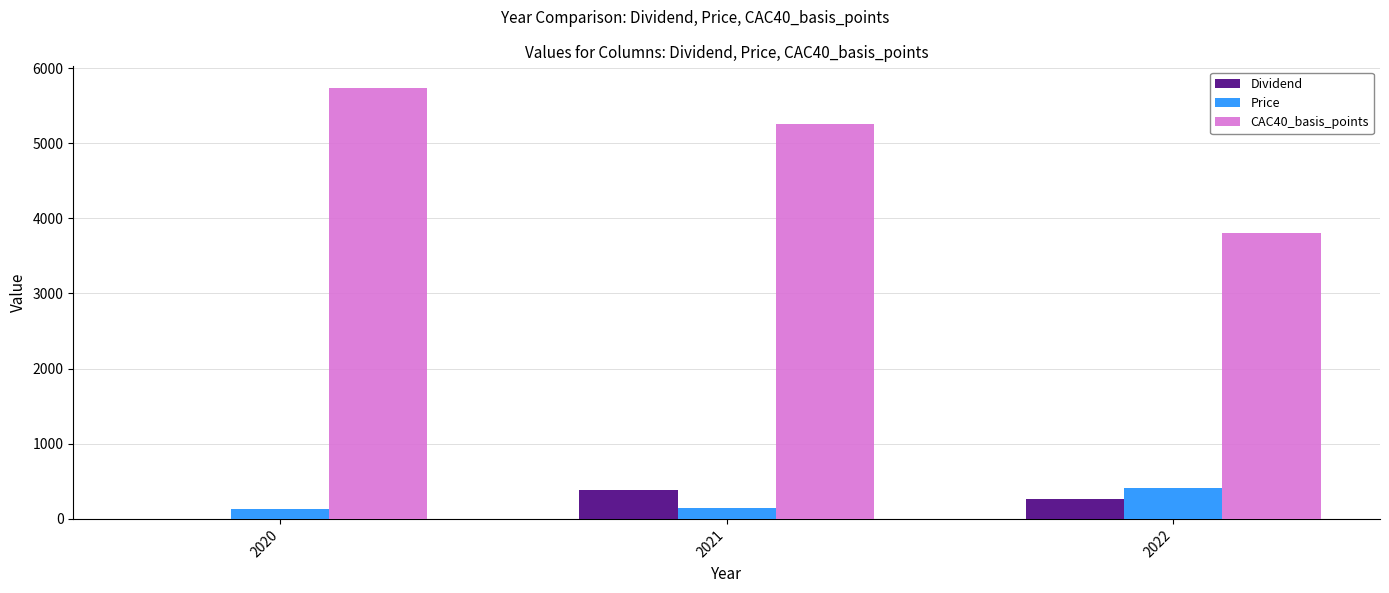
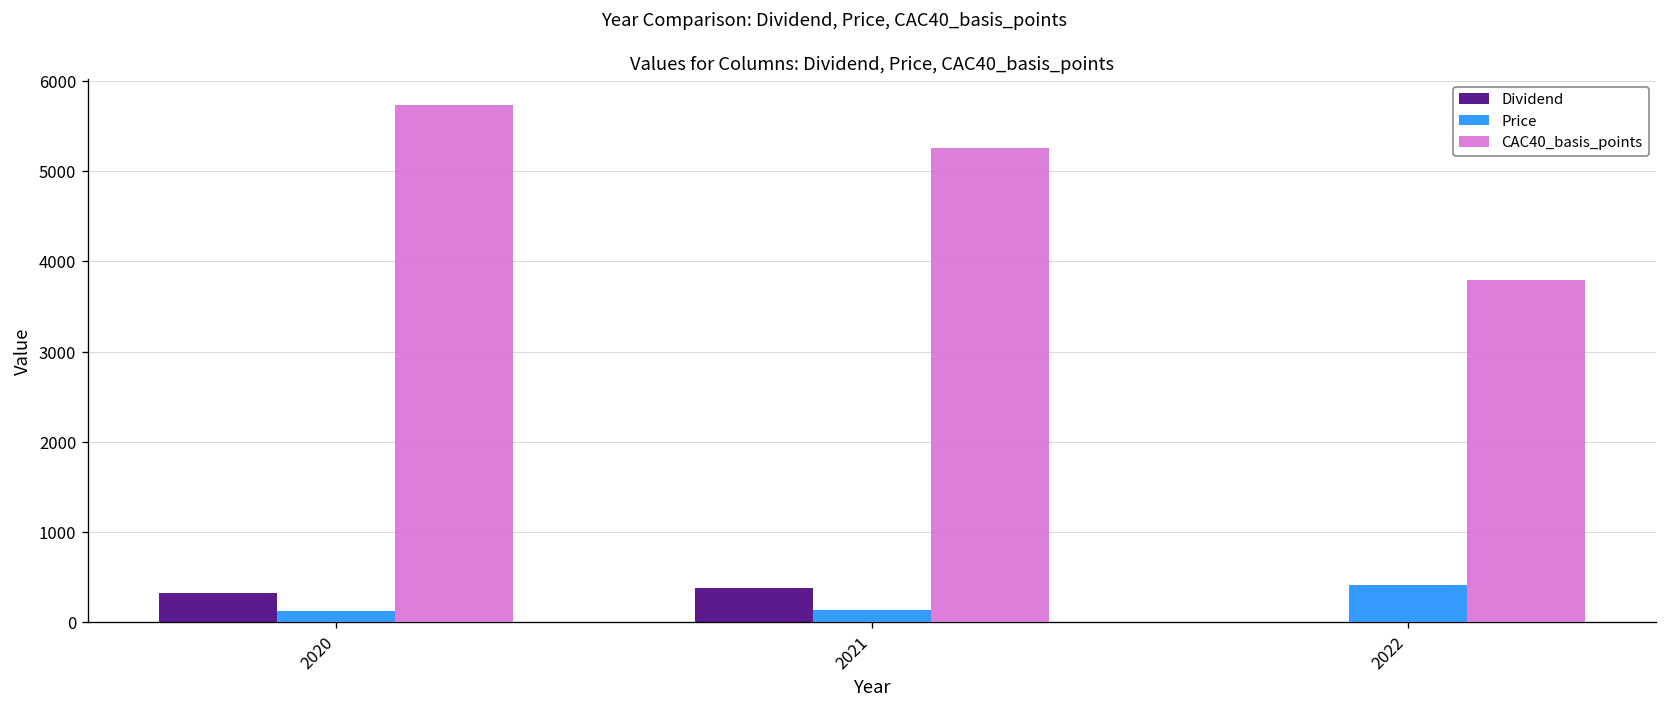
Dividend, 2020: 0 -> 300
Dividend, 2022: 300 -> 0
